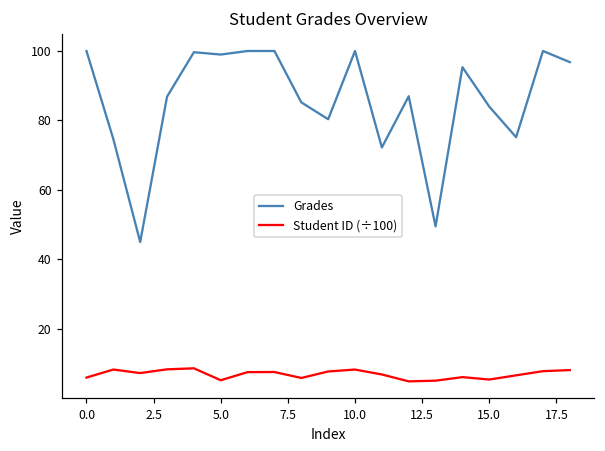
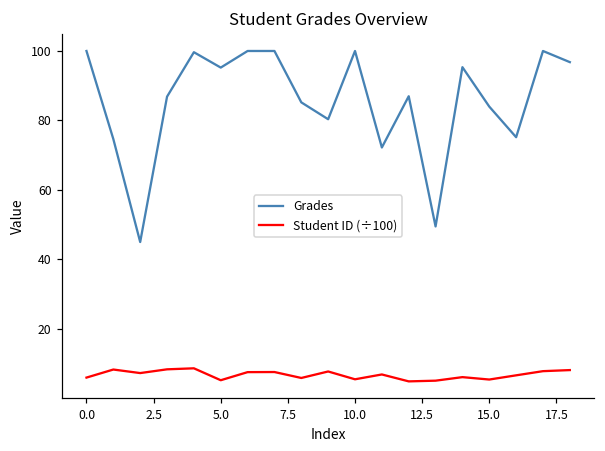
Grades, 5.0: 99 -> 95
Student ID (÷100), 10.0: 8 -> 5
